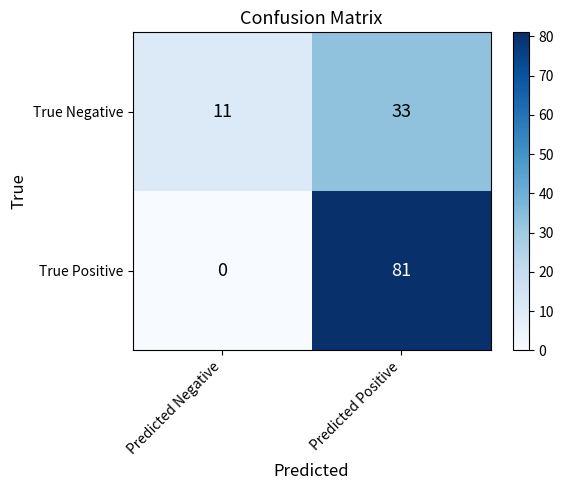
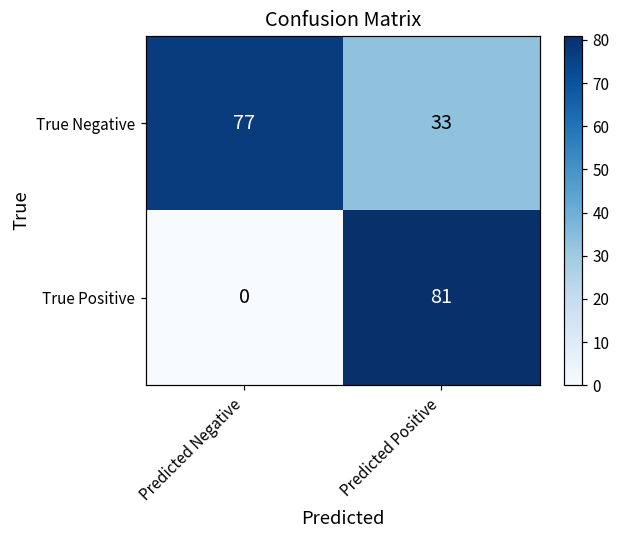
True Negative, Predicted Negative: 11 -> 77
